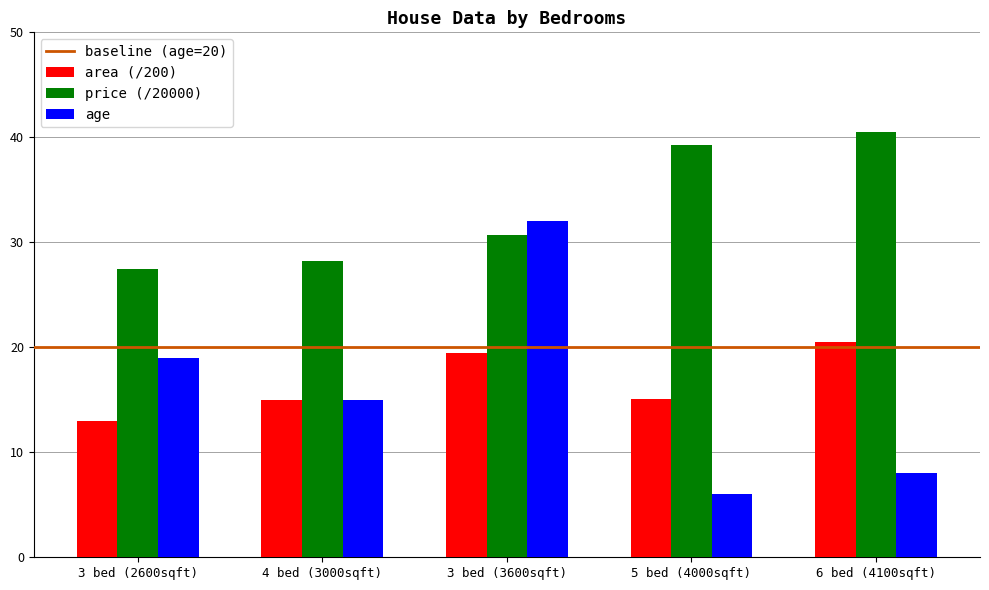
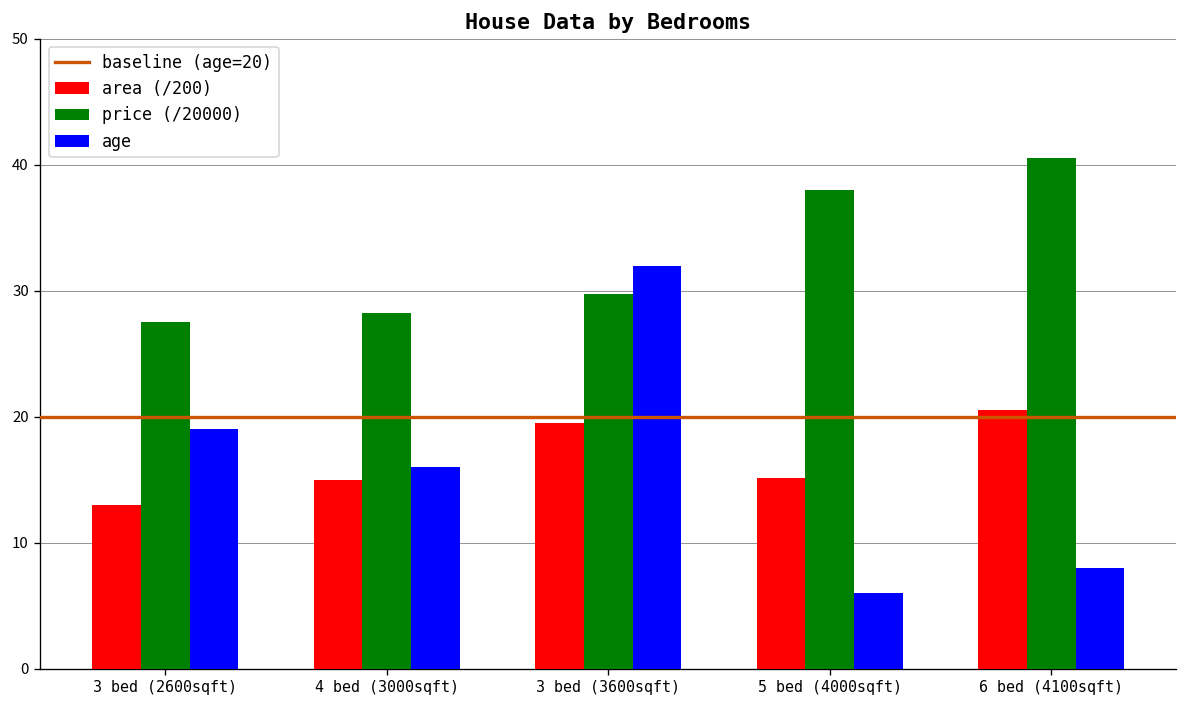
age, 4 bed (3000sqft): 15 -> 16
price (/20000), 3 bed (3600sqft): 30.7 -> 29.8
price (/20000), 5 bed (4000sqft): 39.3 -> 38.0
